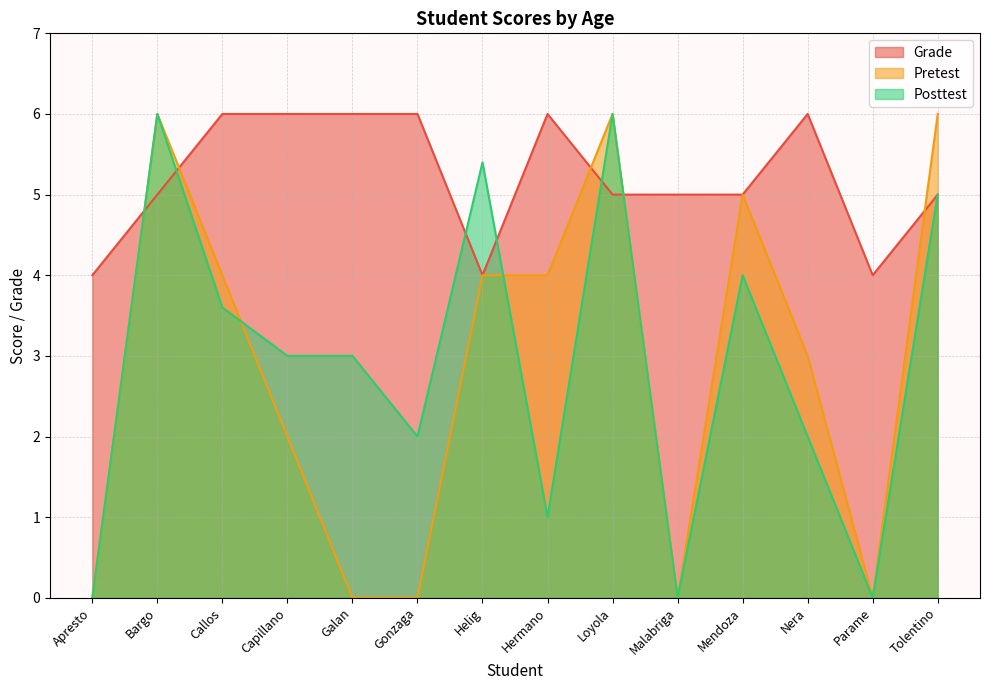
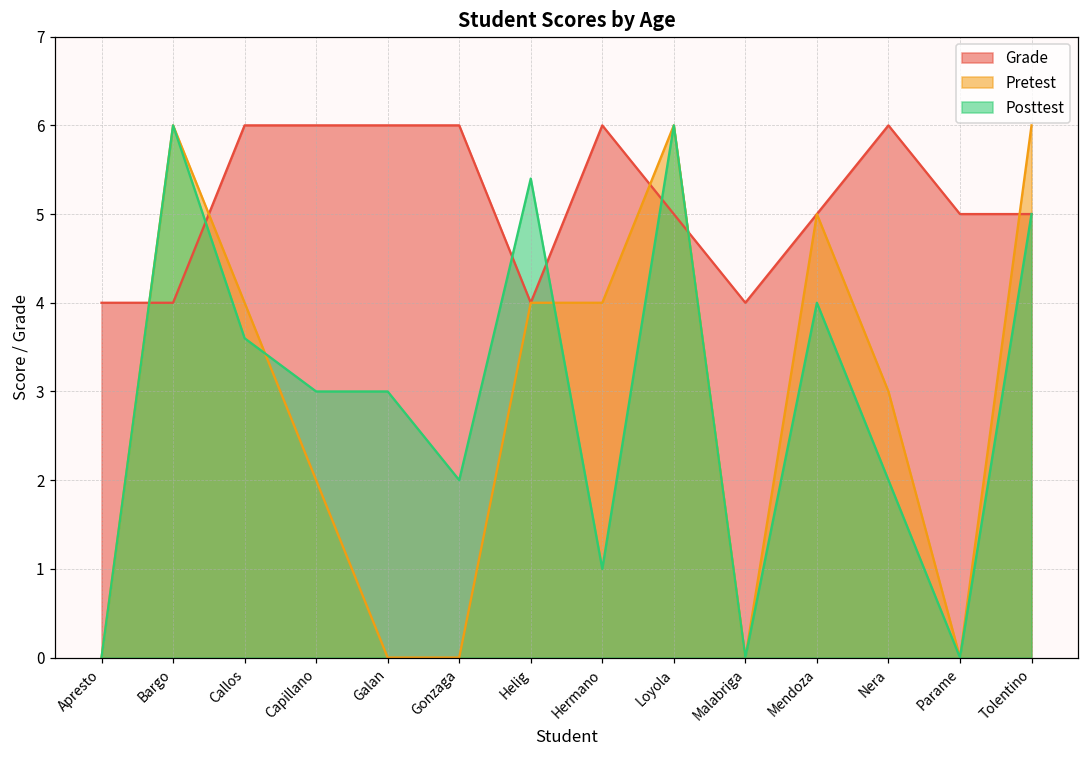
Grade, Bargo: 5 -> 4
Grade, Malabriga: 5 -> 4
Grade, Parame: 4 -> 5
